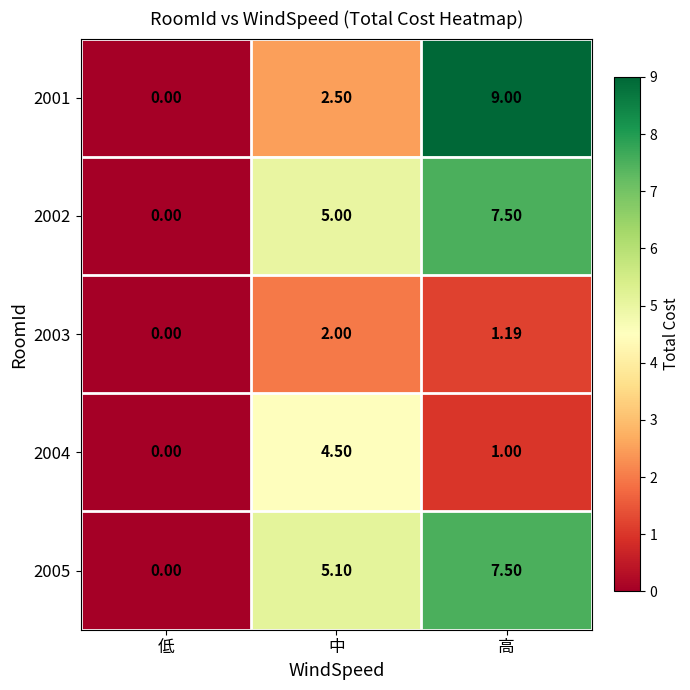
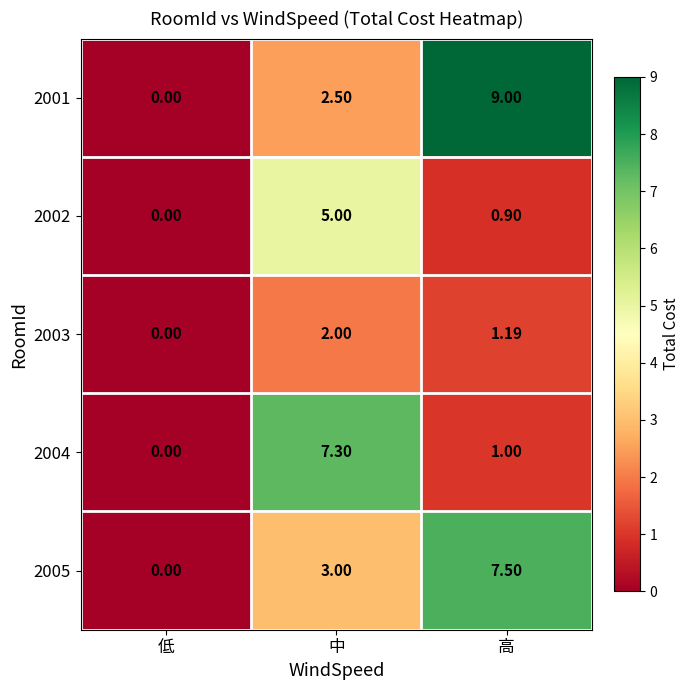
2002, 高: 7.50 -> 0.90
2004, 中: 4.50 -> 7.30
2005, 中: 5.10 -> 3.00
